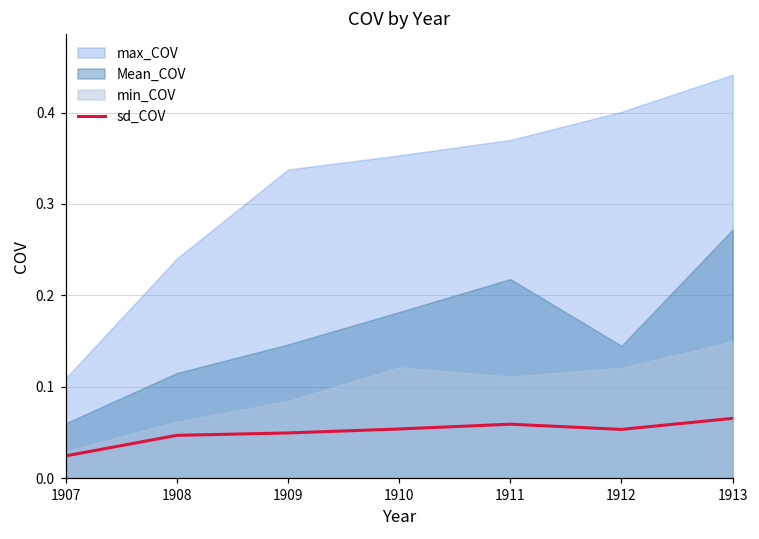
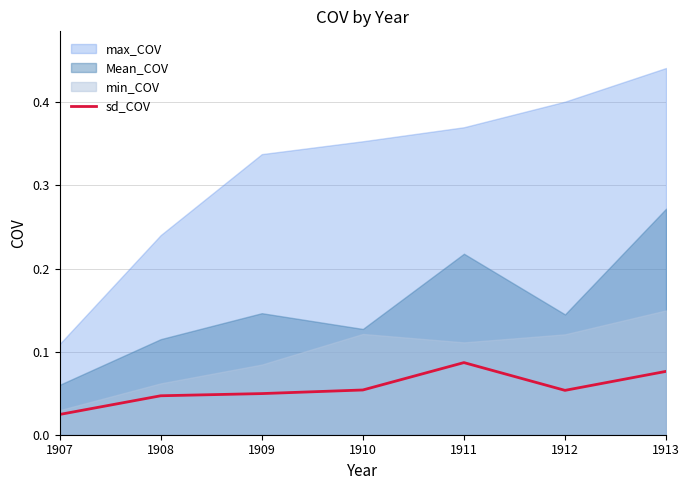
Mean_COV, 1910: 0.18 -> 0.13
sd_COV, 1911: 0.06 -> 0.09
sd_COV, 1913: 0.07 -> 0.08
